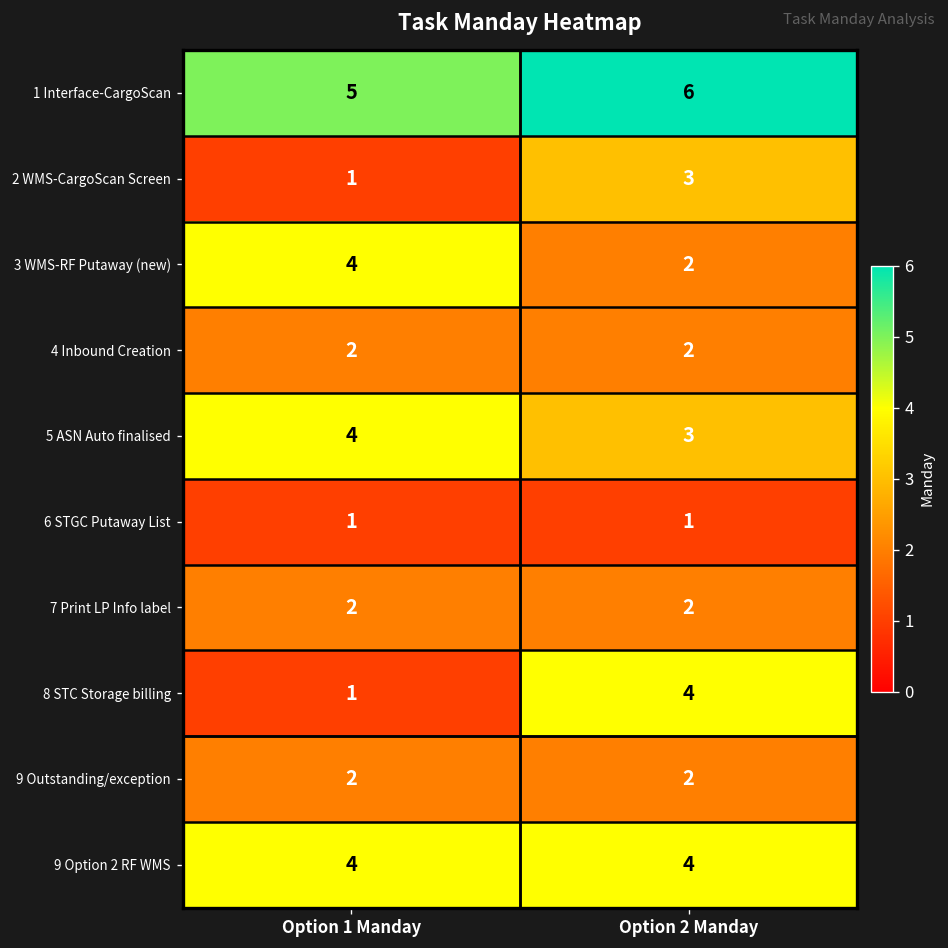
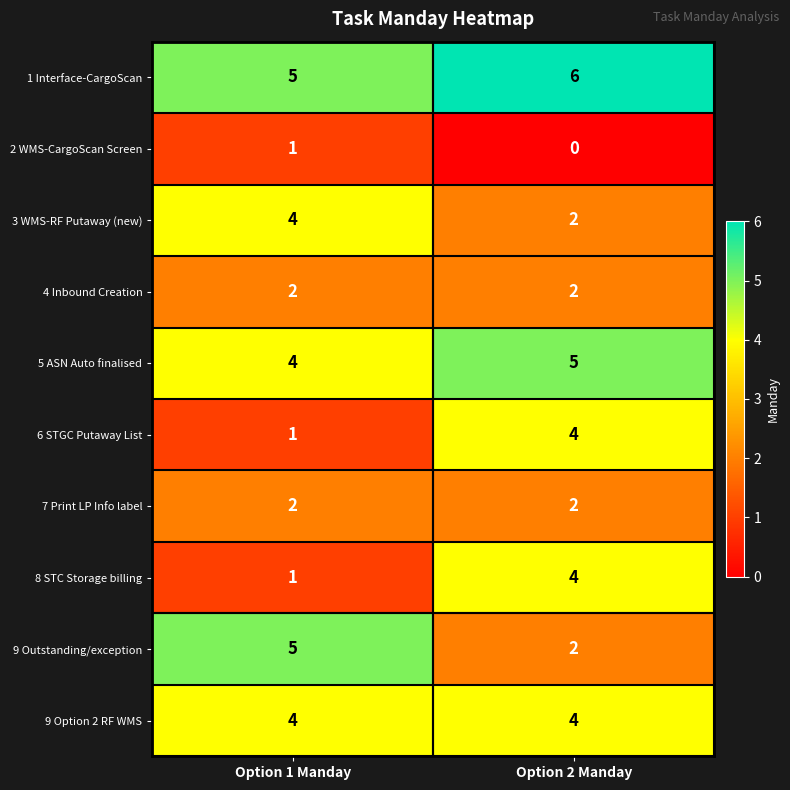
2 WMS-CargoScan Screen, Option 2 Manday: 3 -> 0
5 ASN Auto finalised, Option 2 Manday: 3 -> 5
6 STGC Putaway List, Option 2 Manday: 1 -> 4
9 Outstanding/exception, Option 1 Manday: 2 -> 5
